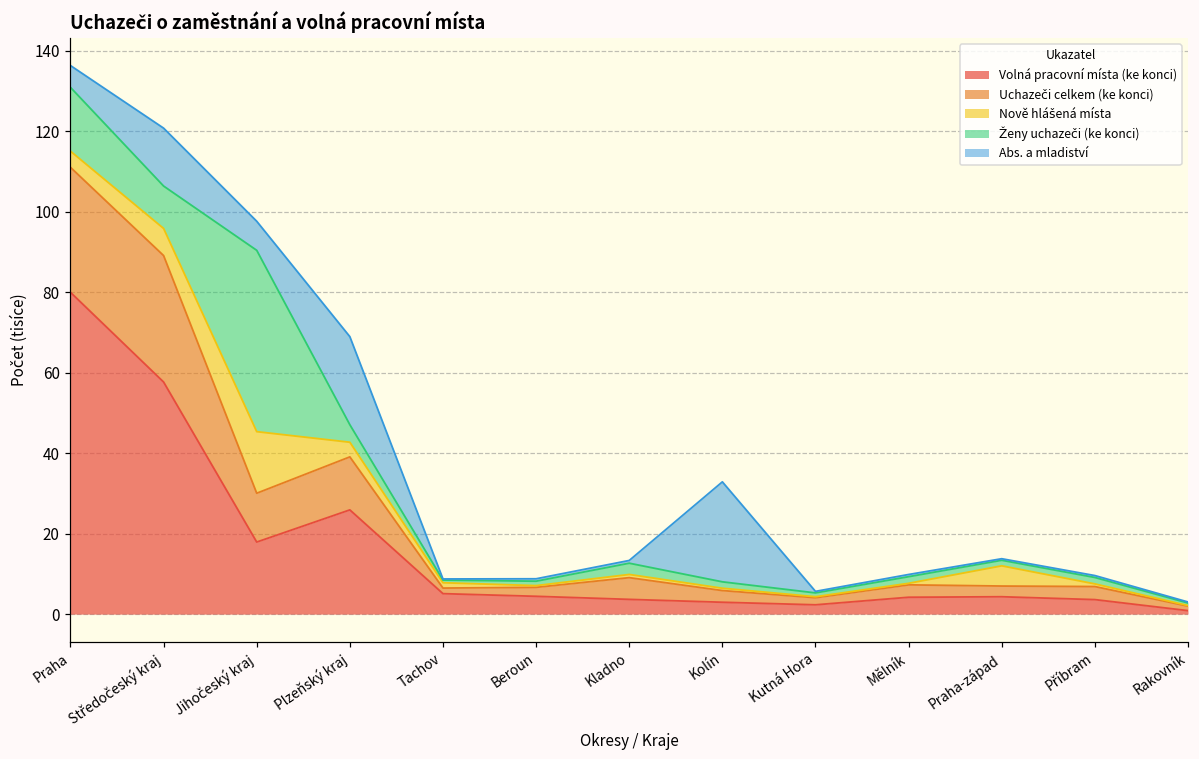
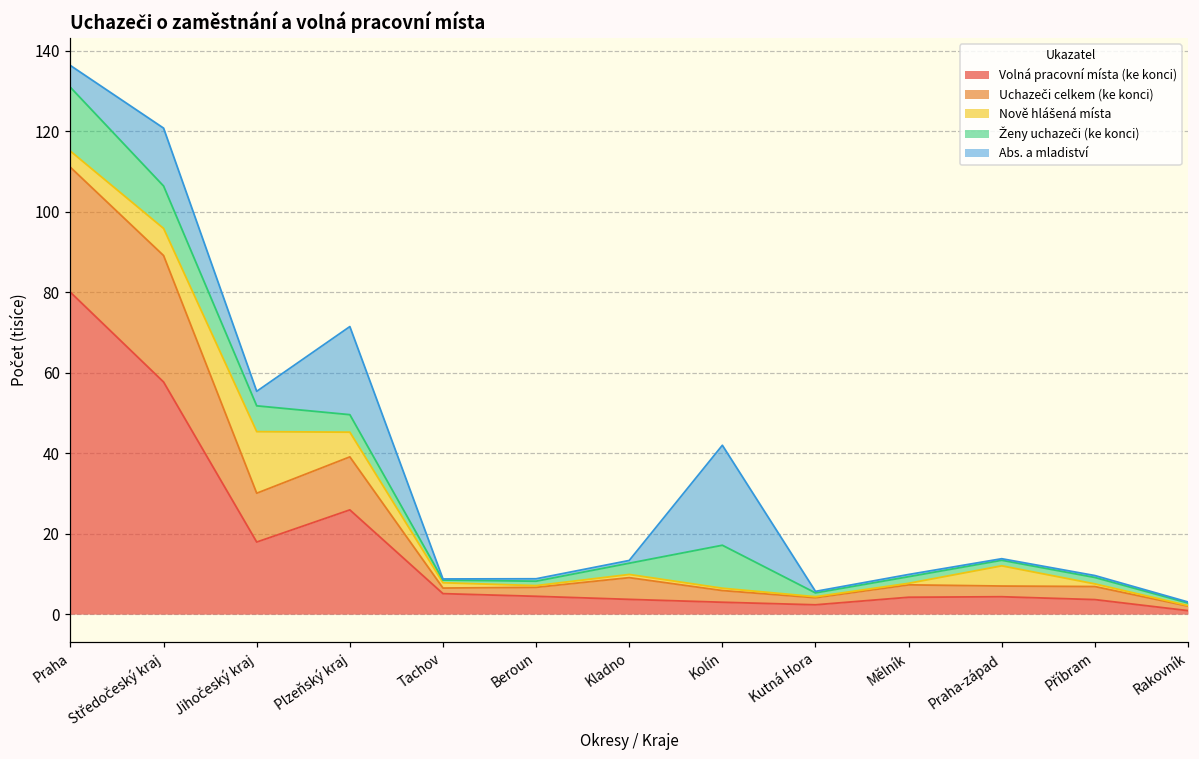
Ženy uchazeči (ke konci), Jihočeský kraj: 45 -> 6
Abs. a mladiství, Jihočeský kraj: 7 -> 4
Nově hlášená místa, Plzeňský kraj: 4 -> 6
Ženy uchazeči (ke konci), Kolín: 2 -> 11
